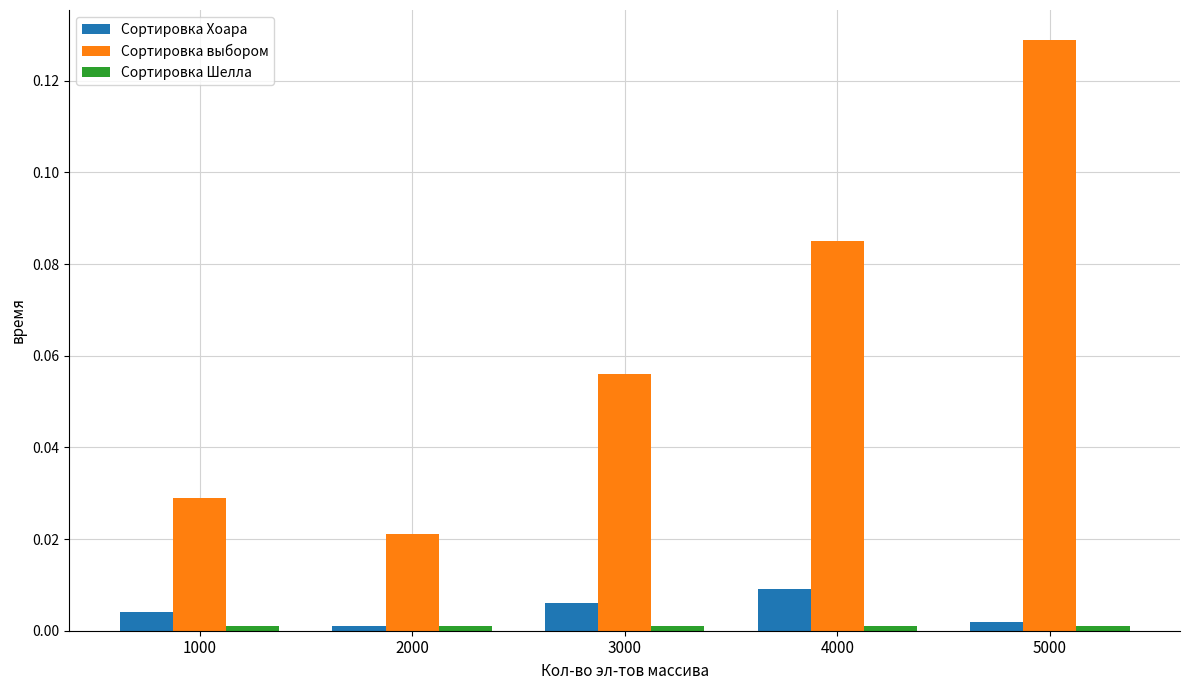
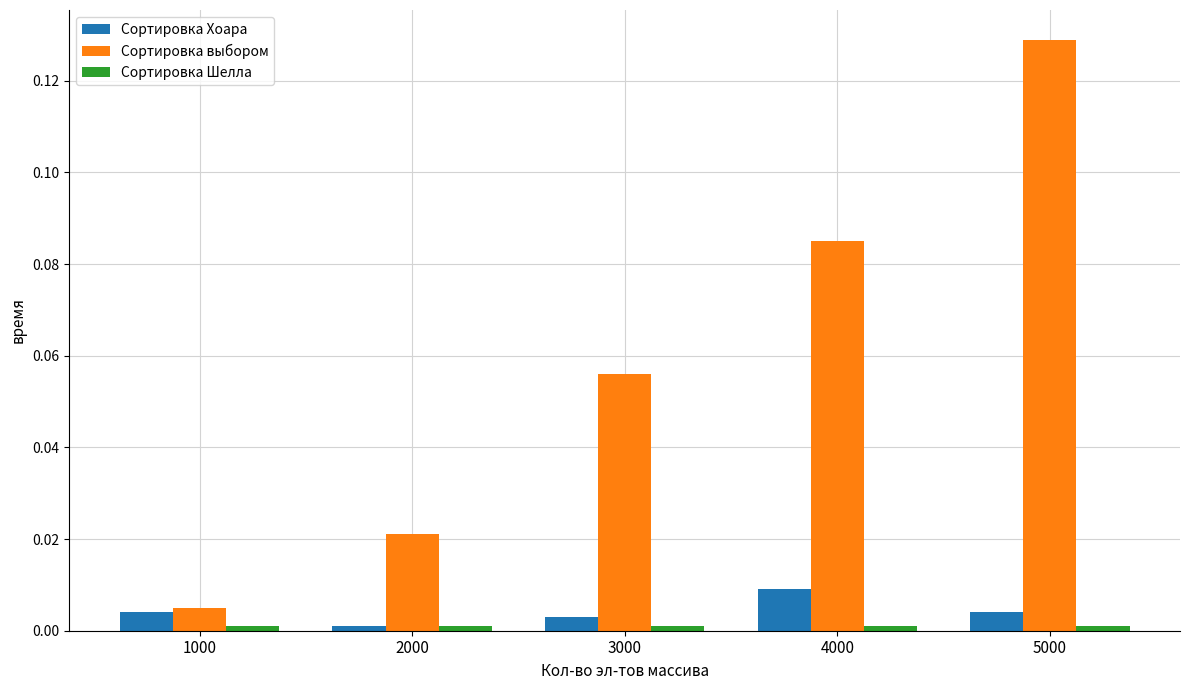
Сортировка выбором, 1000: 0.029 -> 0.005
Сортировка Хоара, 3000: 0.006 -> 0.003
Сортировка Хоара, 5000: 0.002 -> 0.004
